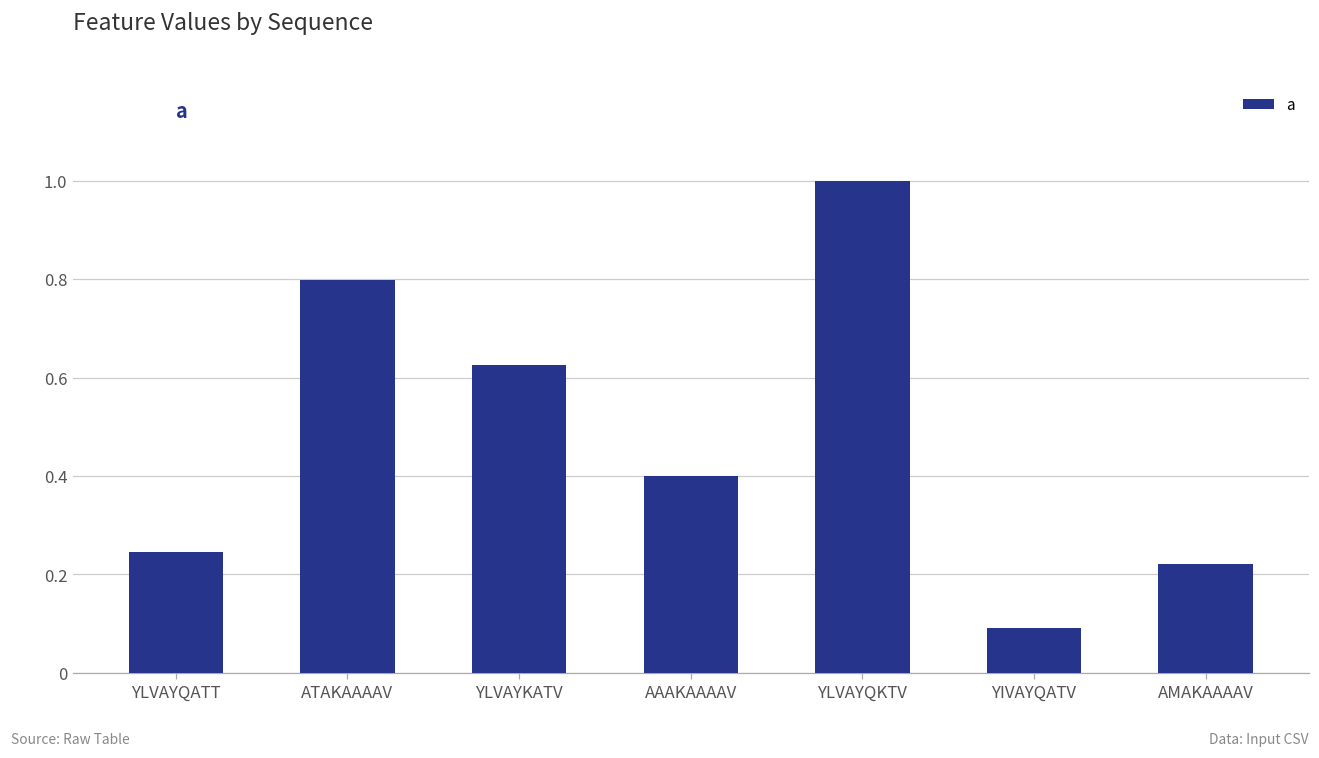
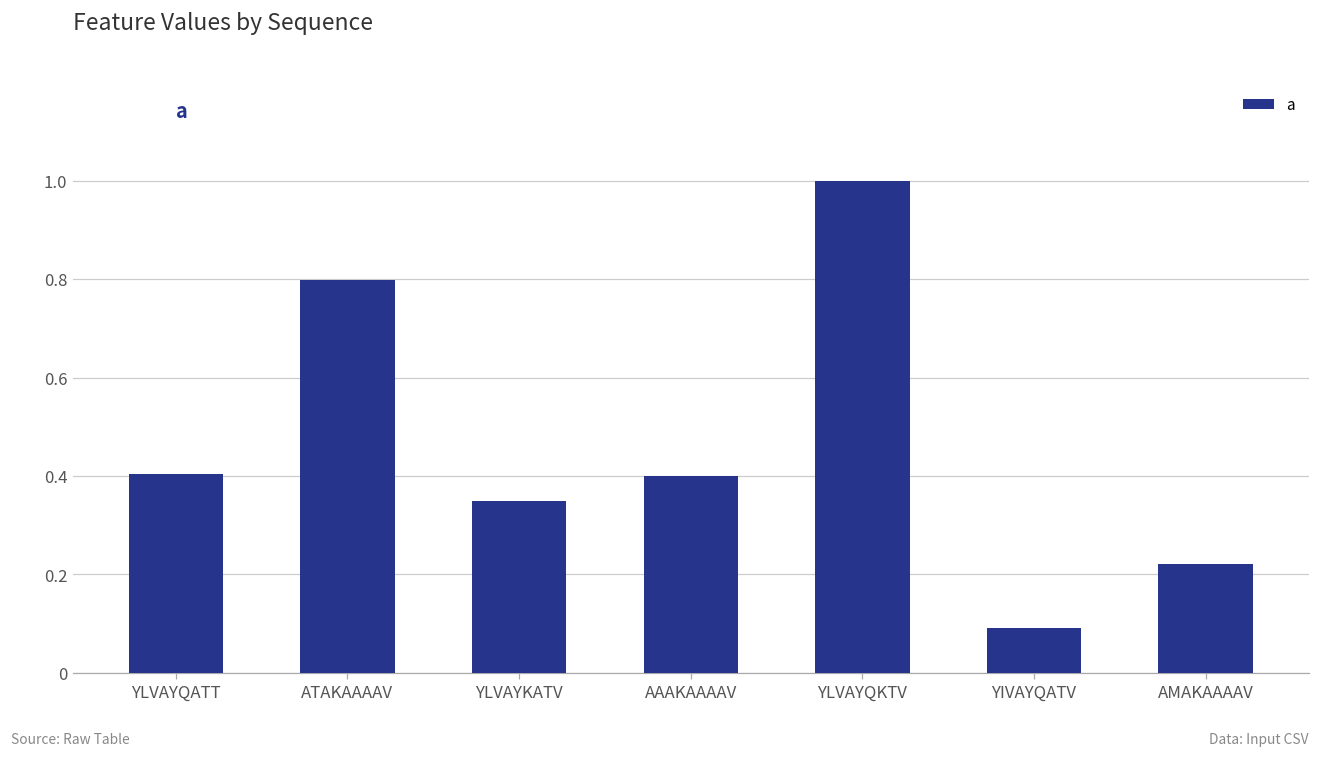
YLVAYQATT: 0.25 -> 0.40
YLVAYKATV: 0.63 -> 0.35
